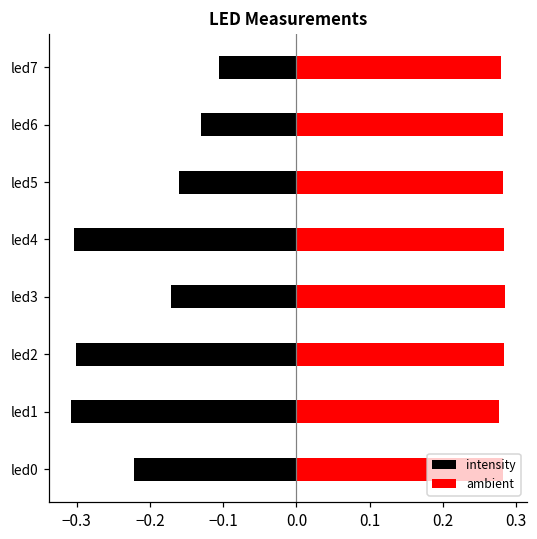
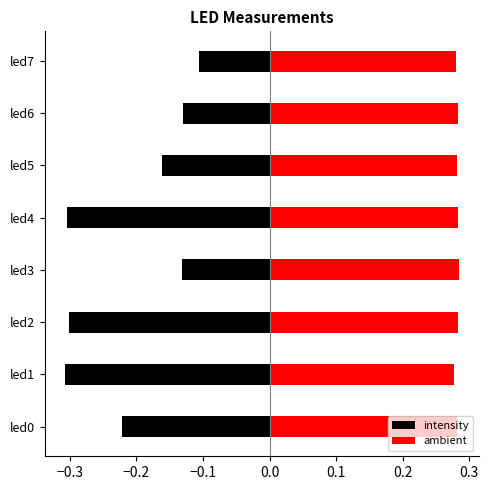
intensity, led3: -0.17 -> -0.13
